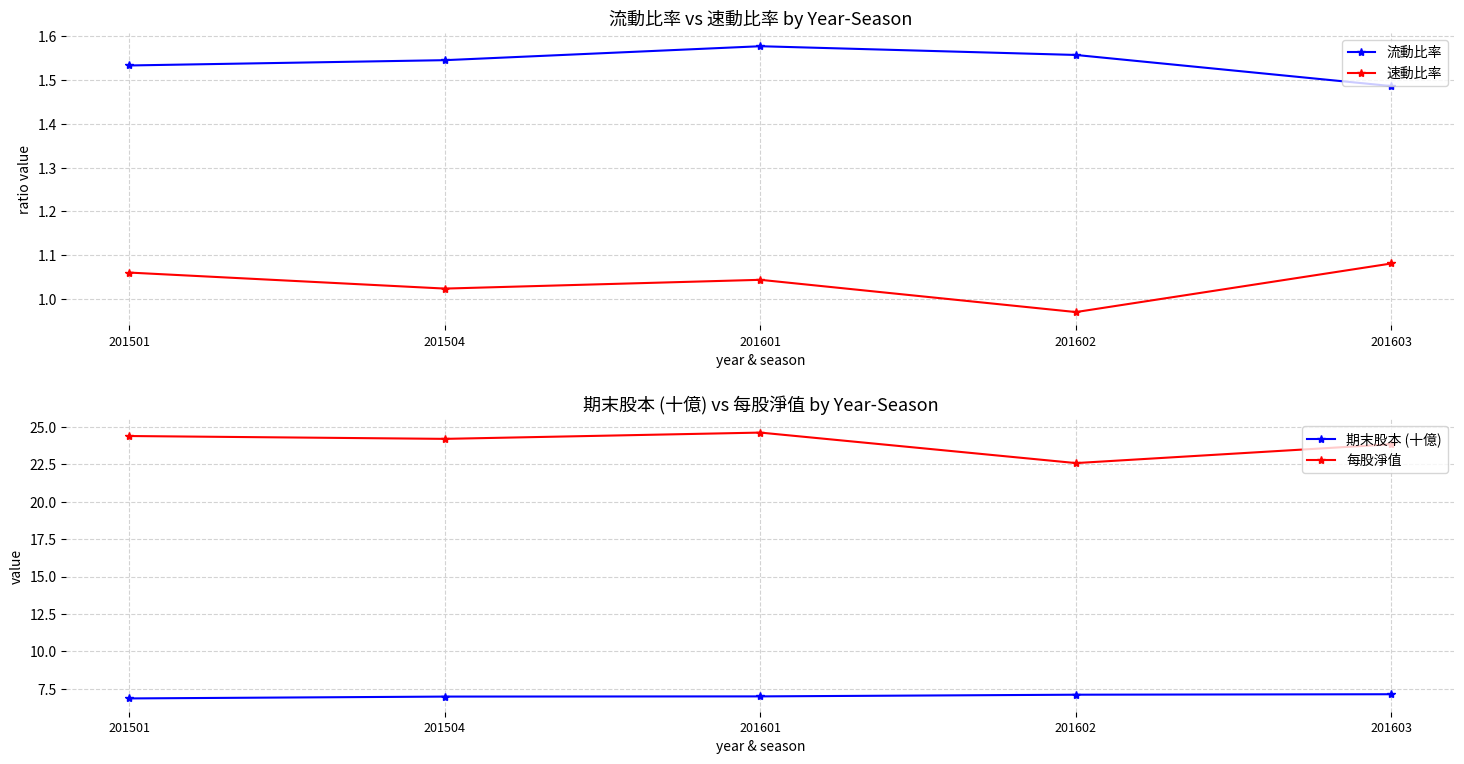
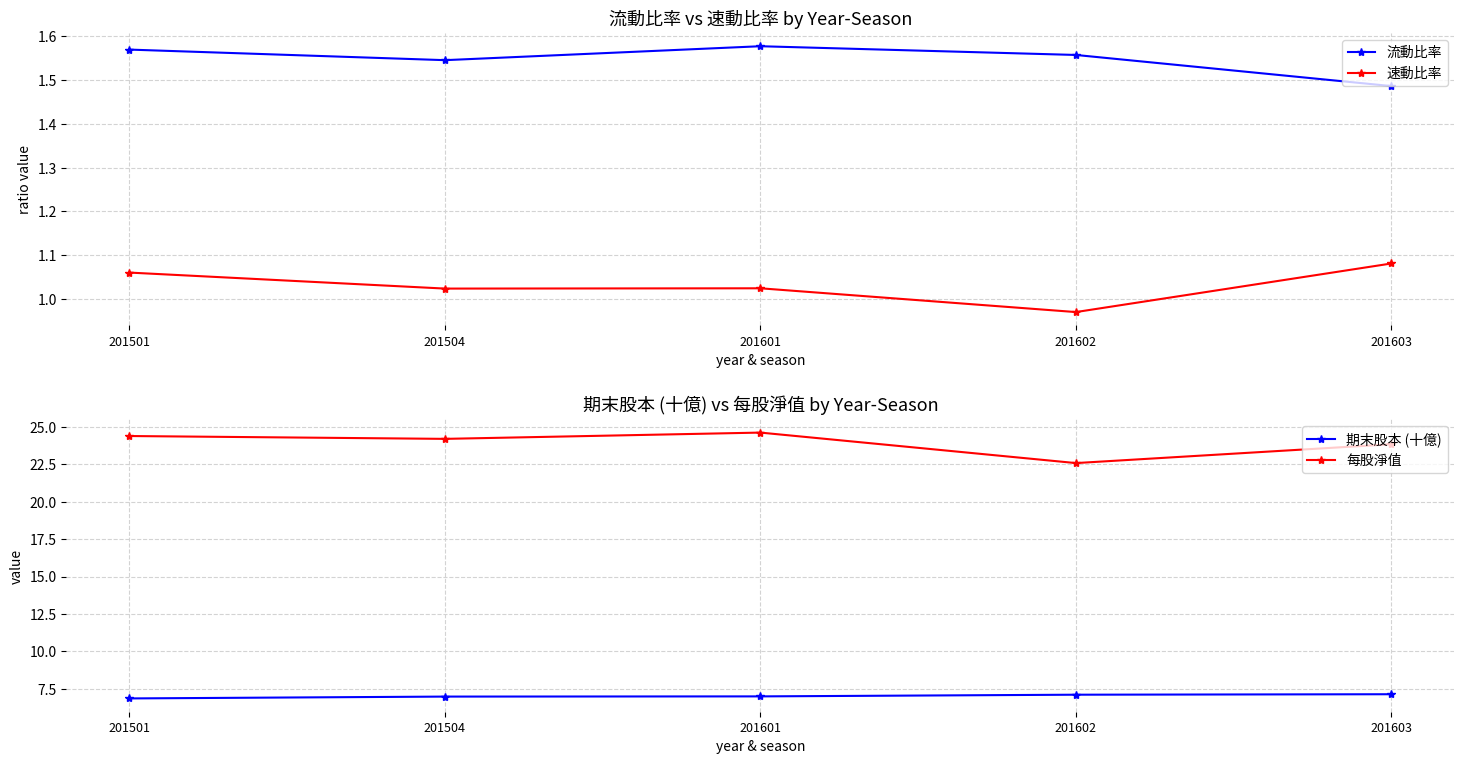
流動比率 vs 速動比率 by Year-Season, 流動比率, 201501: 1.53 -> 1.57
流動比率 vs 速動比率 by Year-Season, 速動比率, 201601: 1.04 -> 1.02
